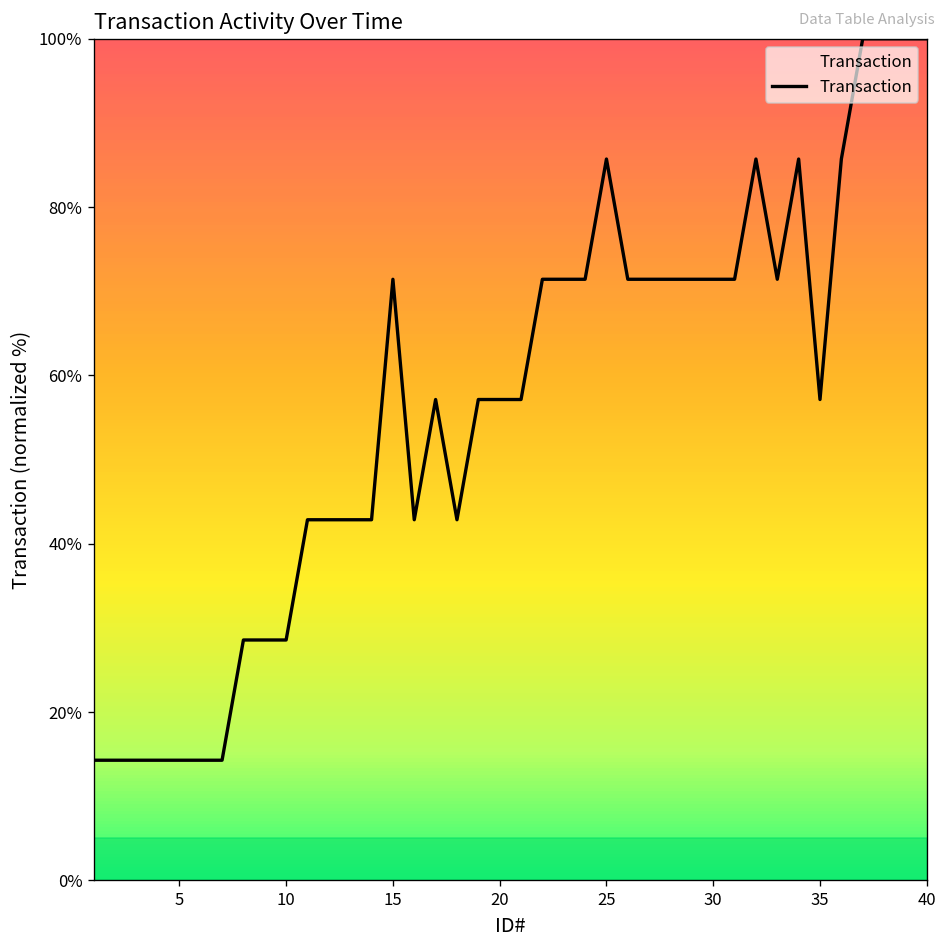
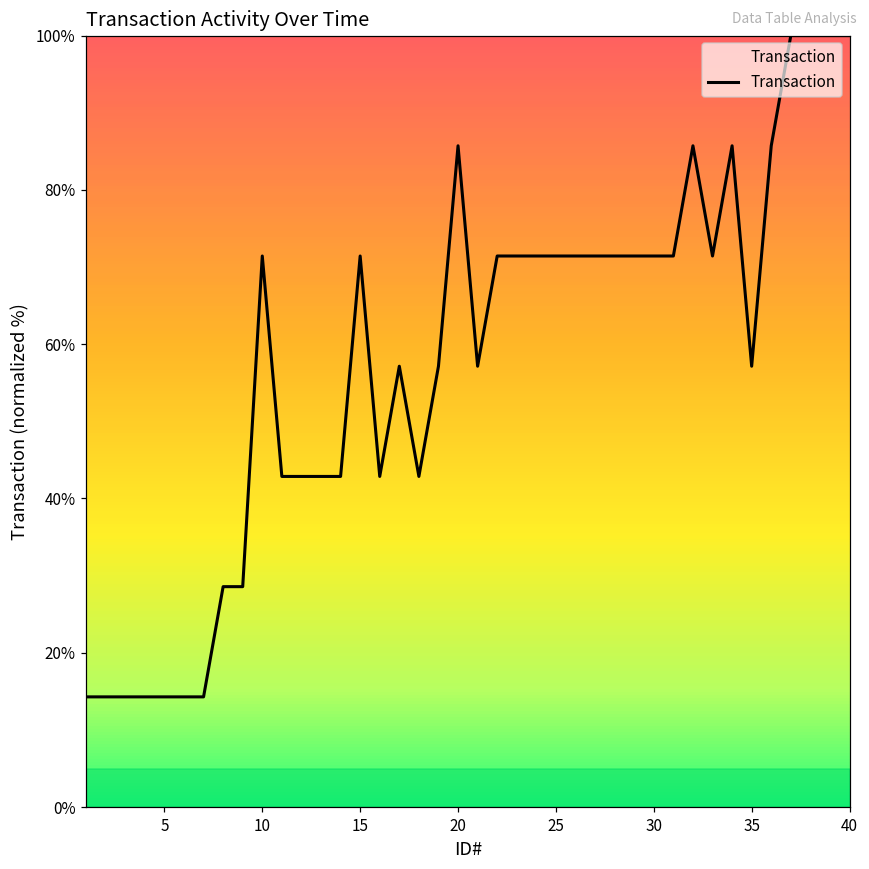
10: 29% -> 71%
20: 57% -> 86%
25: 86% -> 71%
